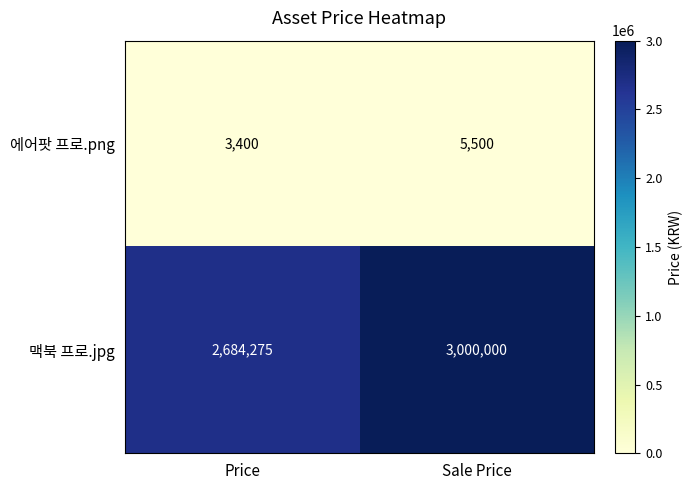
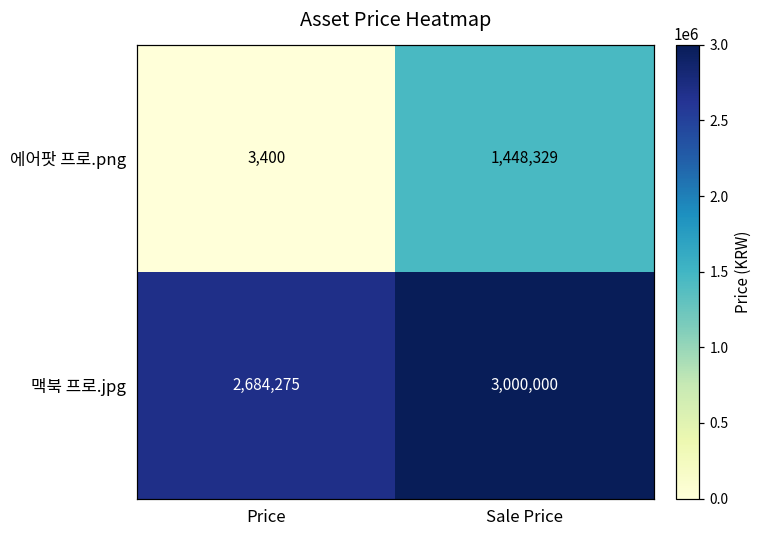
에어팟 프로.png, Sale Price: 5,500 -> 1,448,329
